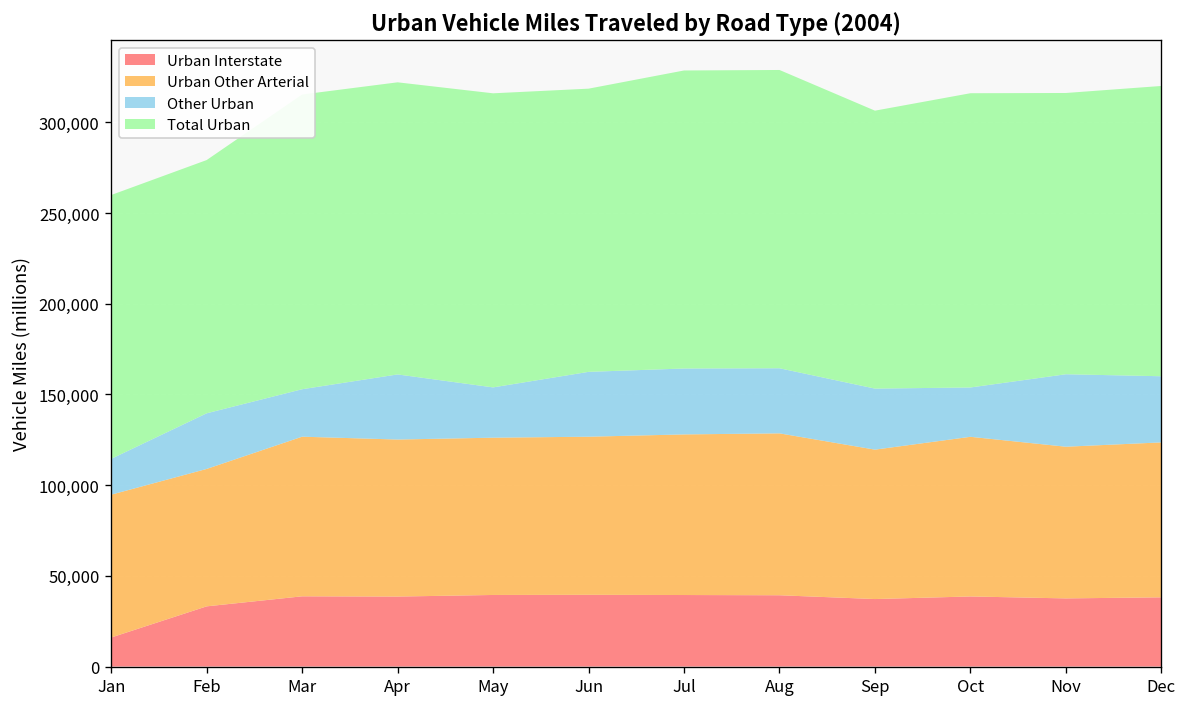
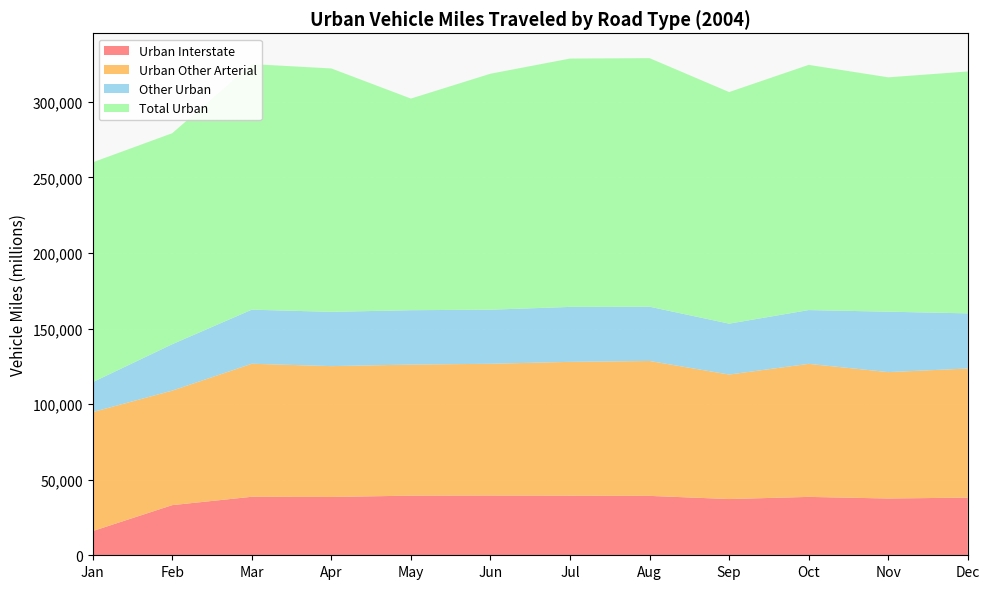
Other Urban, Mar: 26,000 -> 36,000
Other Urban, May: 28,000 -> 36,000
Total Urban, May: 162,000 -> 140,000
Other Urban, Oct: 27,000 -> 36,000
